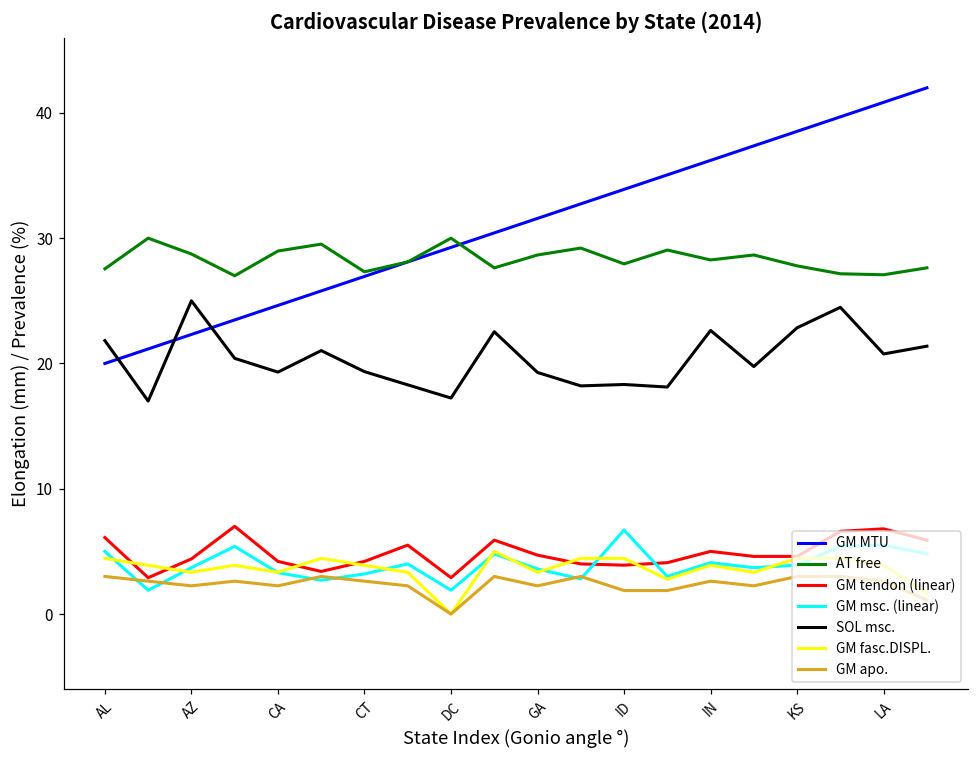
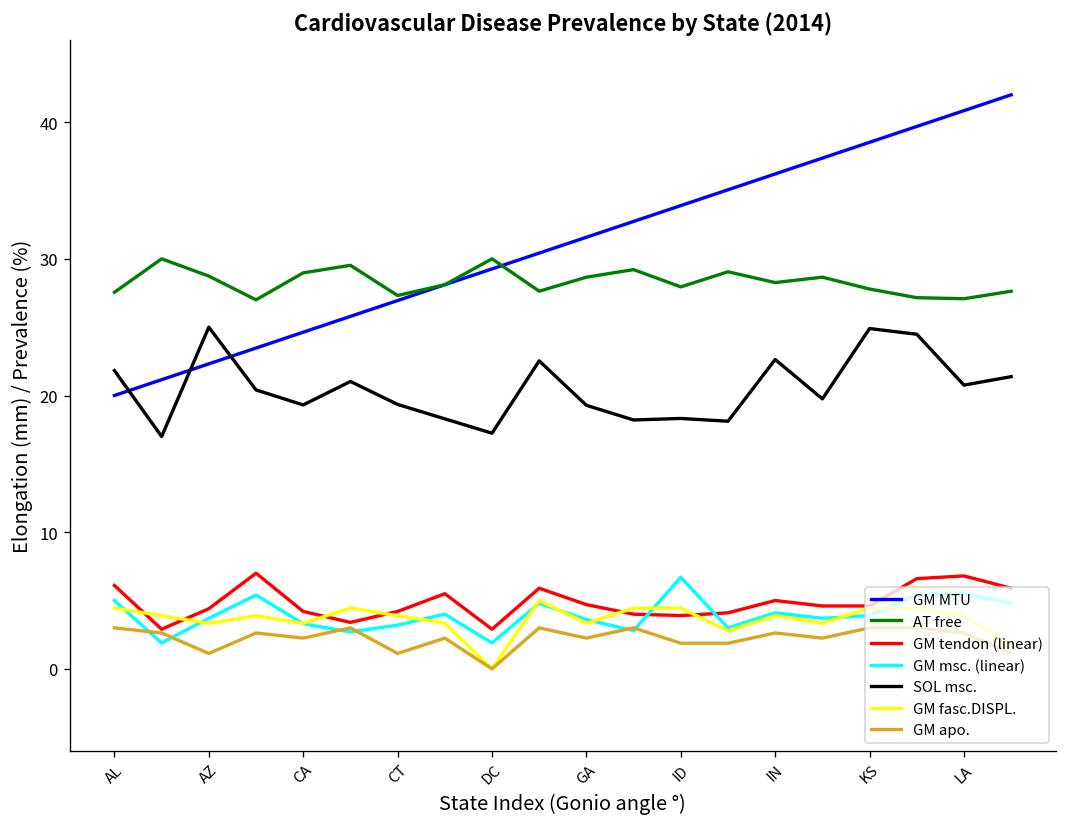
GM apo., AZ: 2.3 -> 1.1
GM apo., CT: 2.6 -> 1.1
SOL msc., KS: 22.8 -> 24.9
